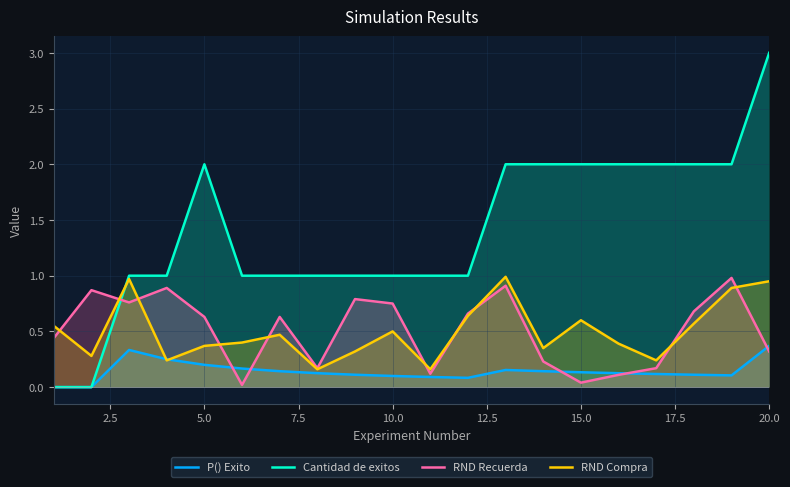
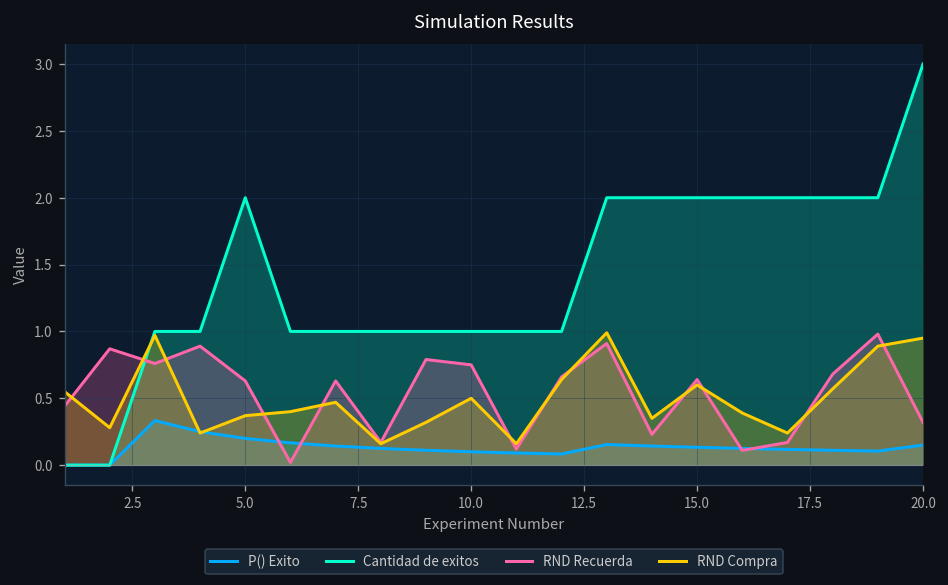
RND Recuerda, 15.0: 0.04 -> 0.64
P() Exito, 20.0: 0.37 -> 0.15
